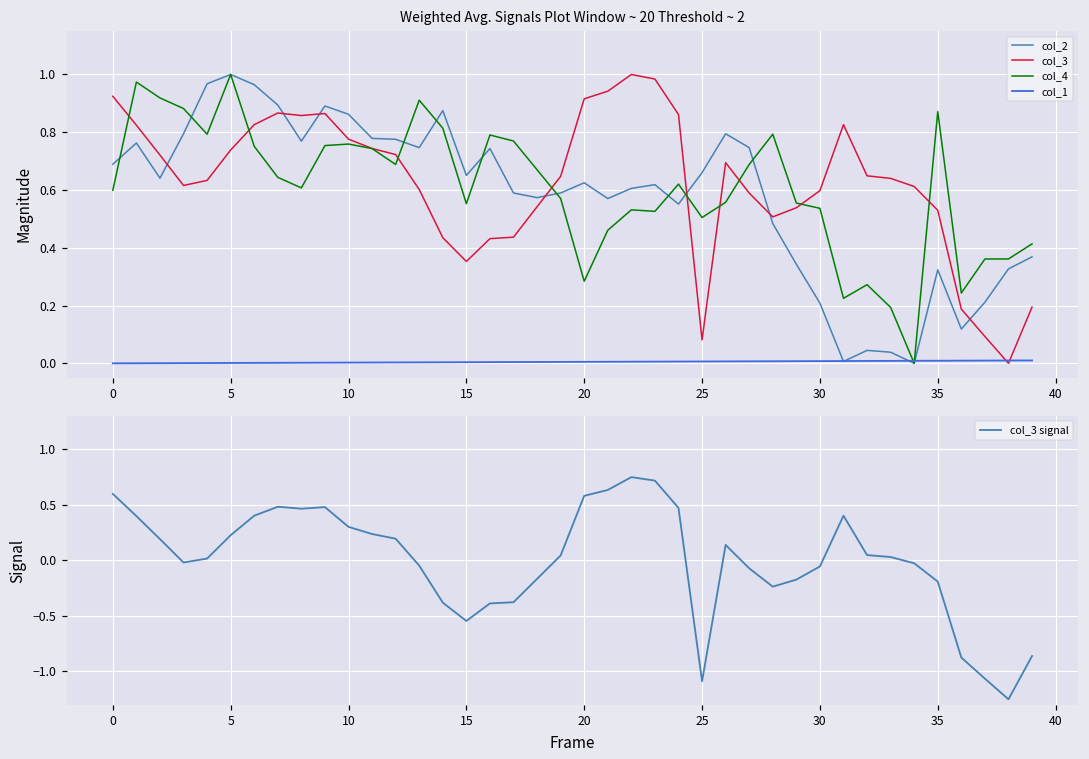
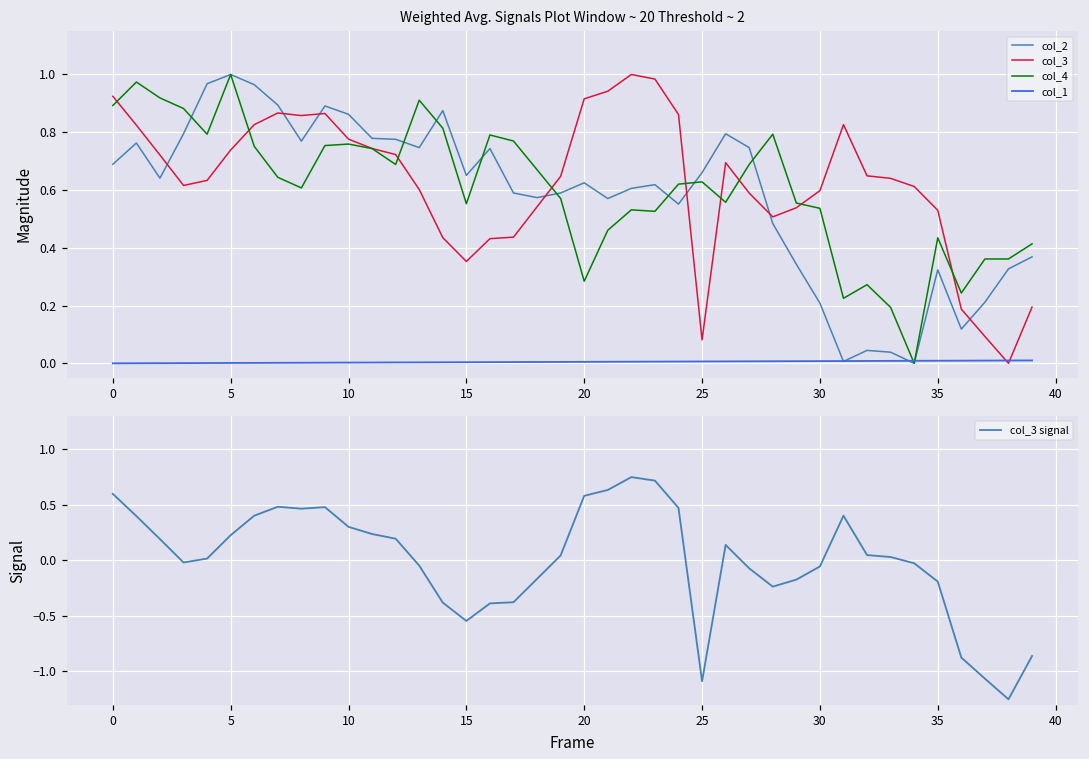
Weighted Avg. Signals Plot Window ~ 20 Threshold ~ 2, col_4, 0: 0.60 -> 0.89
Weighted Avg. Signals Plot Window ~ 20 Threshold ~ 2, col_4, 25: 0.50 -> 0.63
Weighted Avg. Signals Plot Window ~ 20 Threshold ~ 2, col_4, 35: 0.87 -> 0.43
